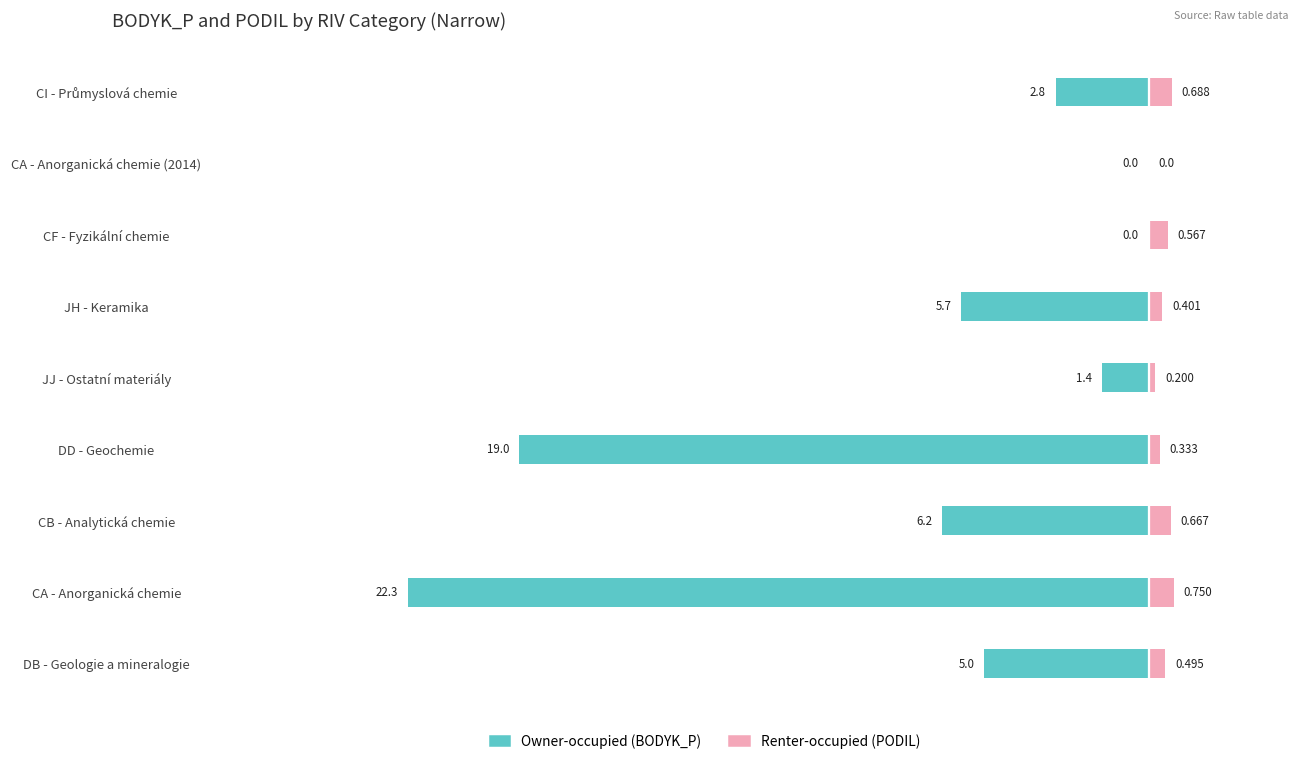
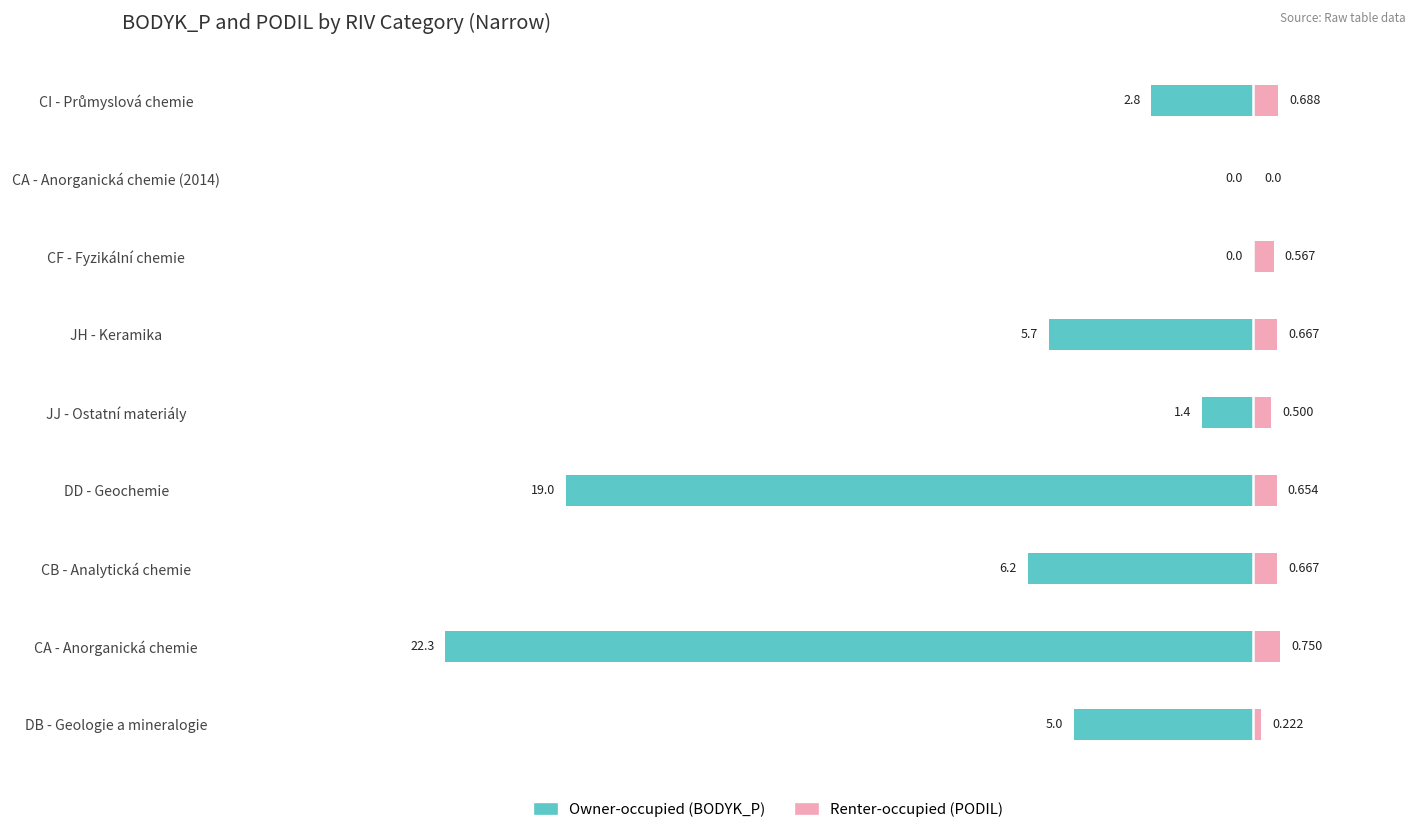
Renter-occupied (PODIL), JH - Keramika: 0.401 -> 0.667
Renter-occupied (PODIL), JJ - Ostatní materiály: 0.200 -> 0.500
Renter-occupied (PODIL), DD - Geochemie: 0.333 -> 0.654
Renter-occupied (PODIL), DB - Geologie a mineralogie: 0.495 -> 0.222
